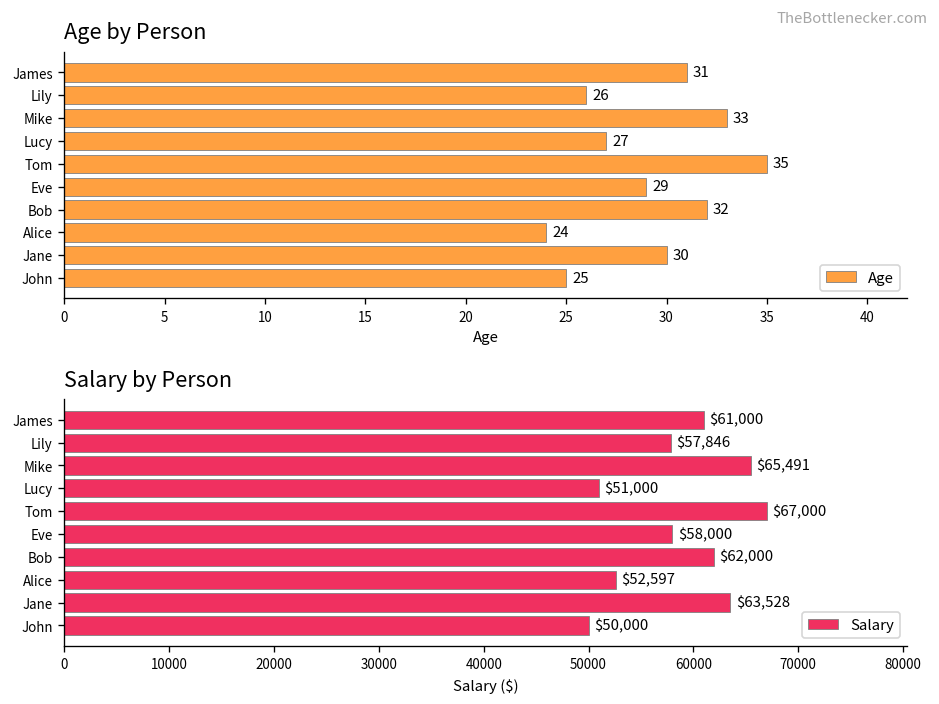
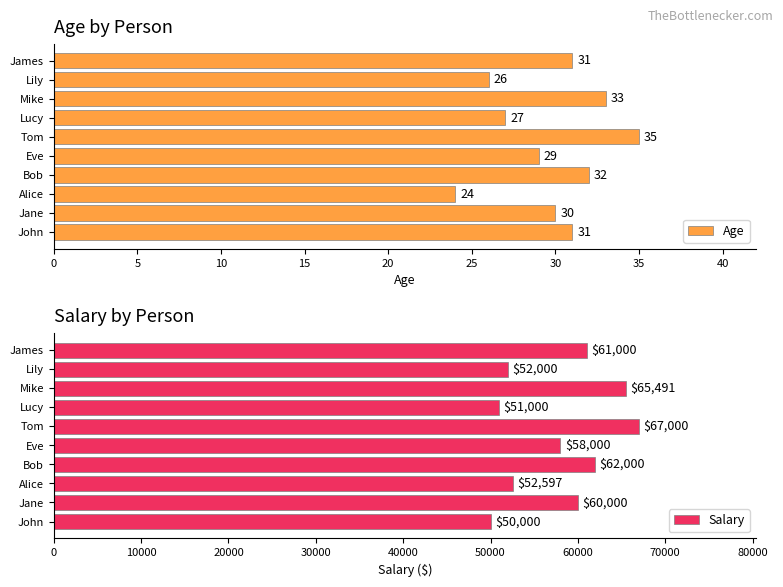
Age by Person, John: 25 -> 31
Salary by Person, Lily: $57,846 -> $52,000
Salary by Person, Jane: $63,528 -> $60,000
